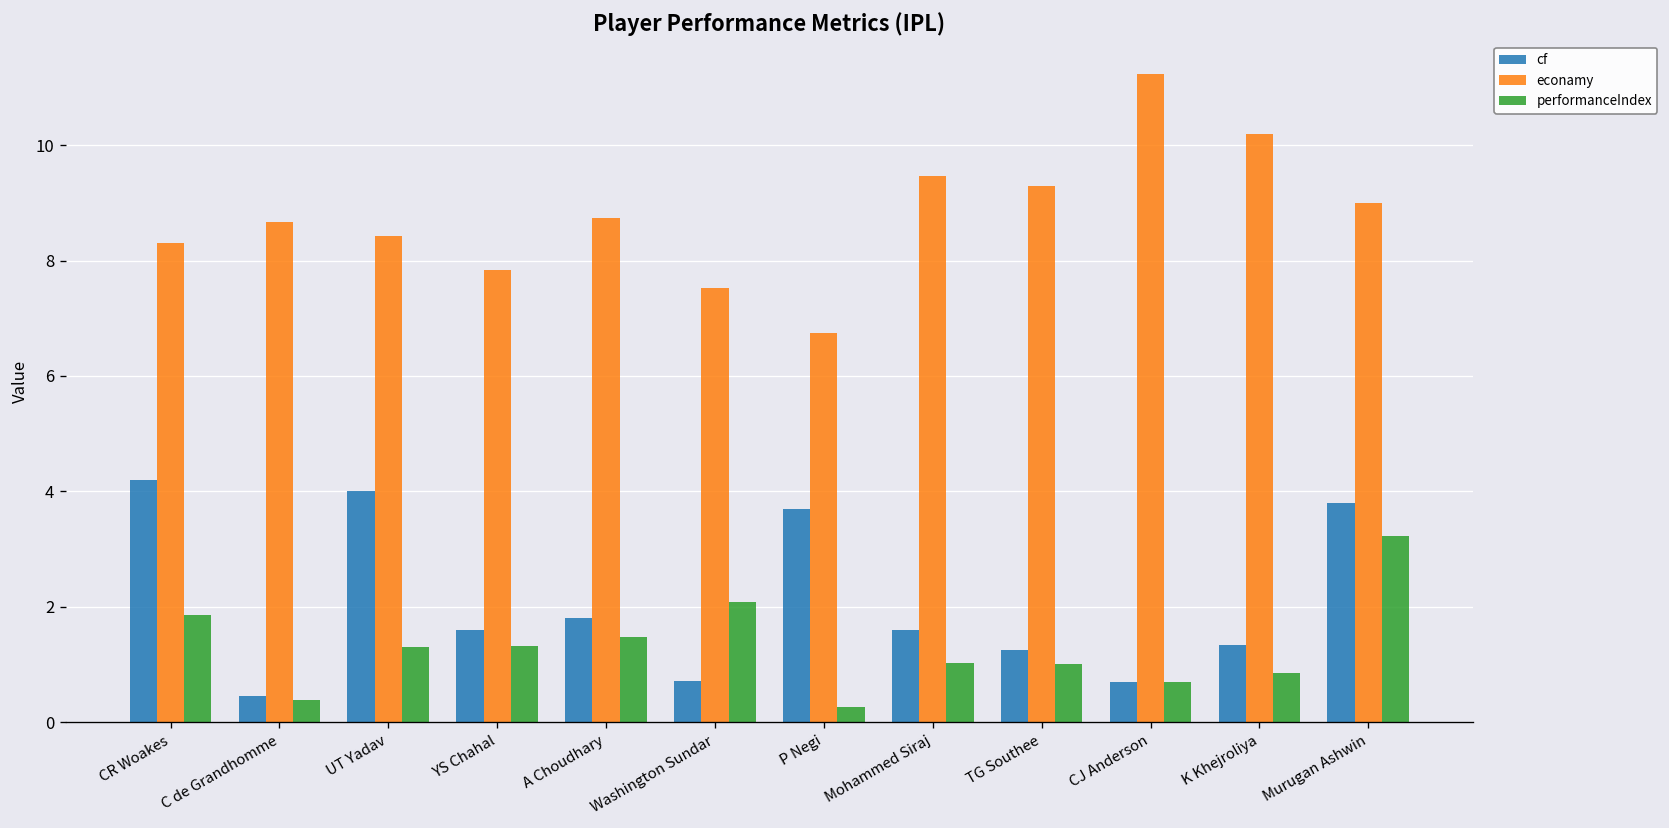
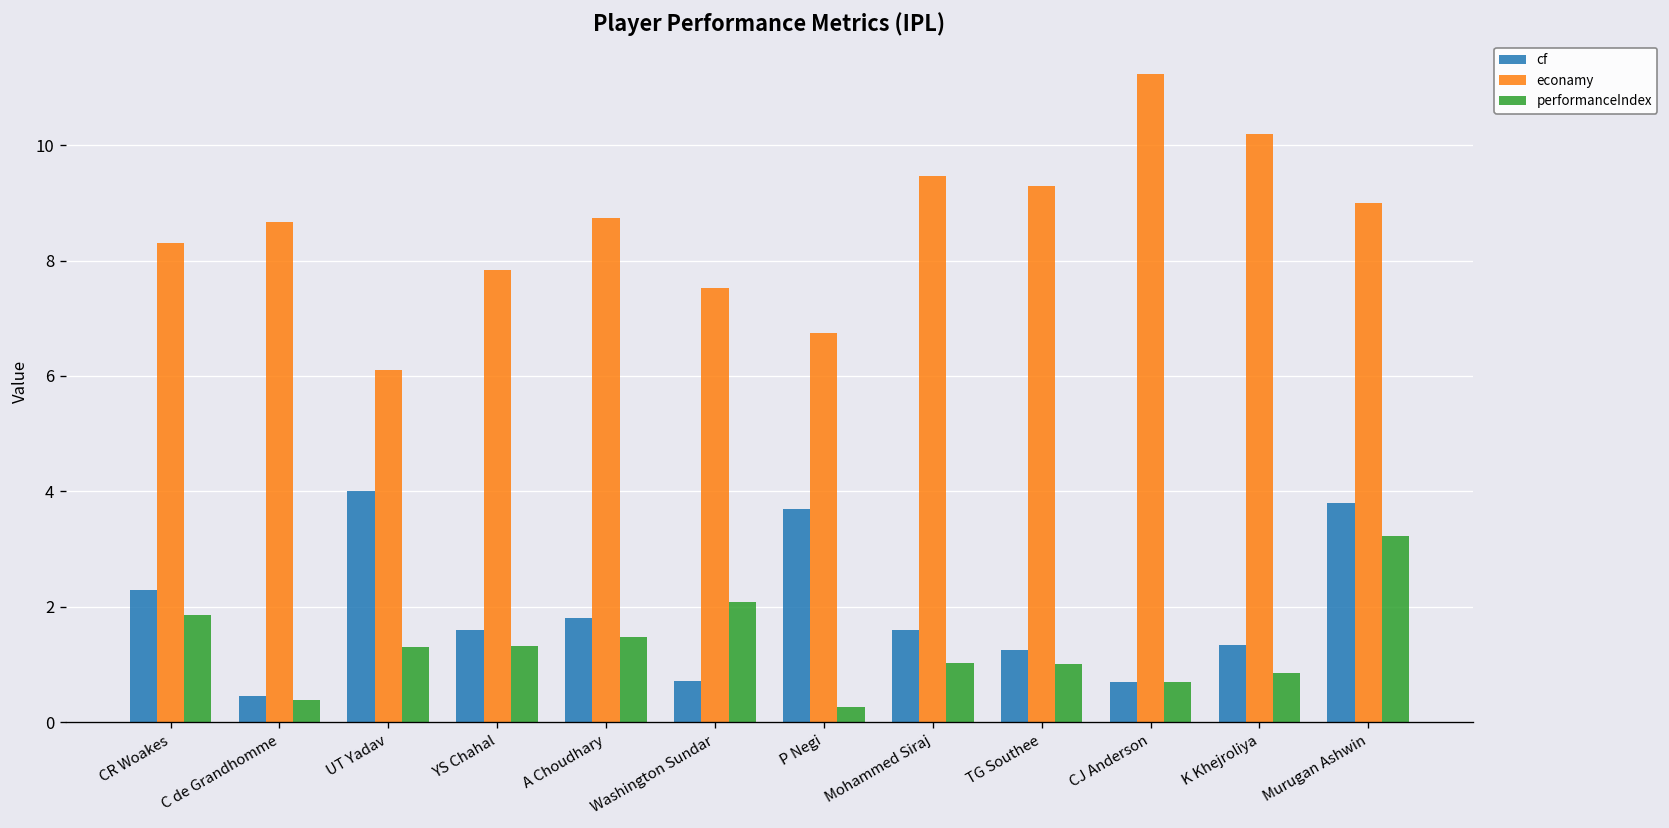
cf, CR Woakes: 4.2 -> 2.3
econamy, UT Yadav: 8.4 -> 6.1
